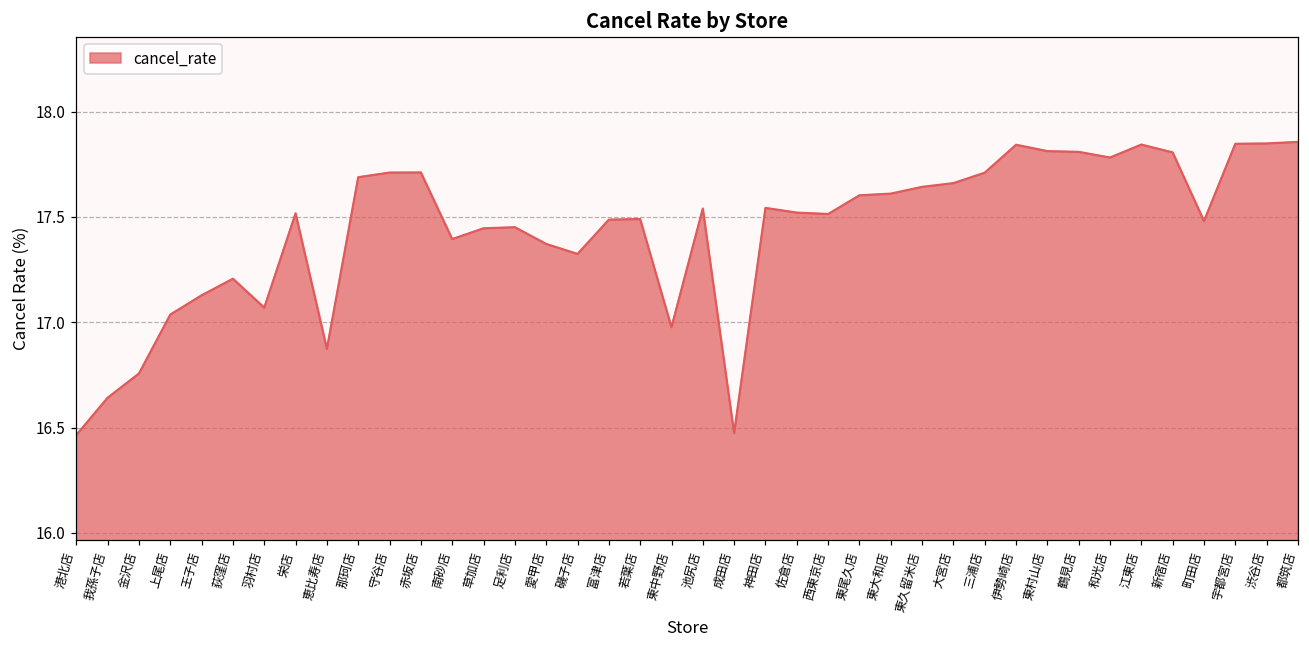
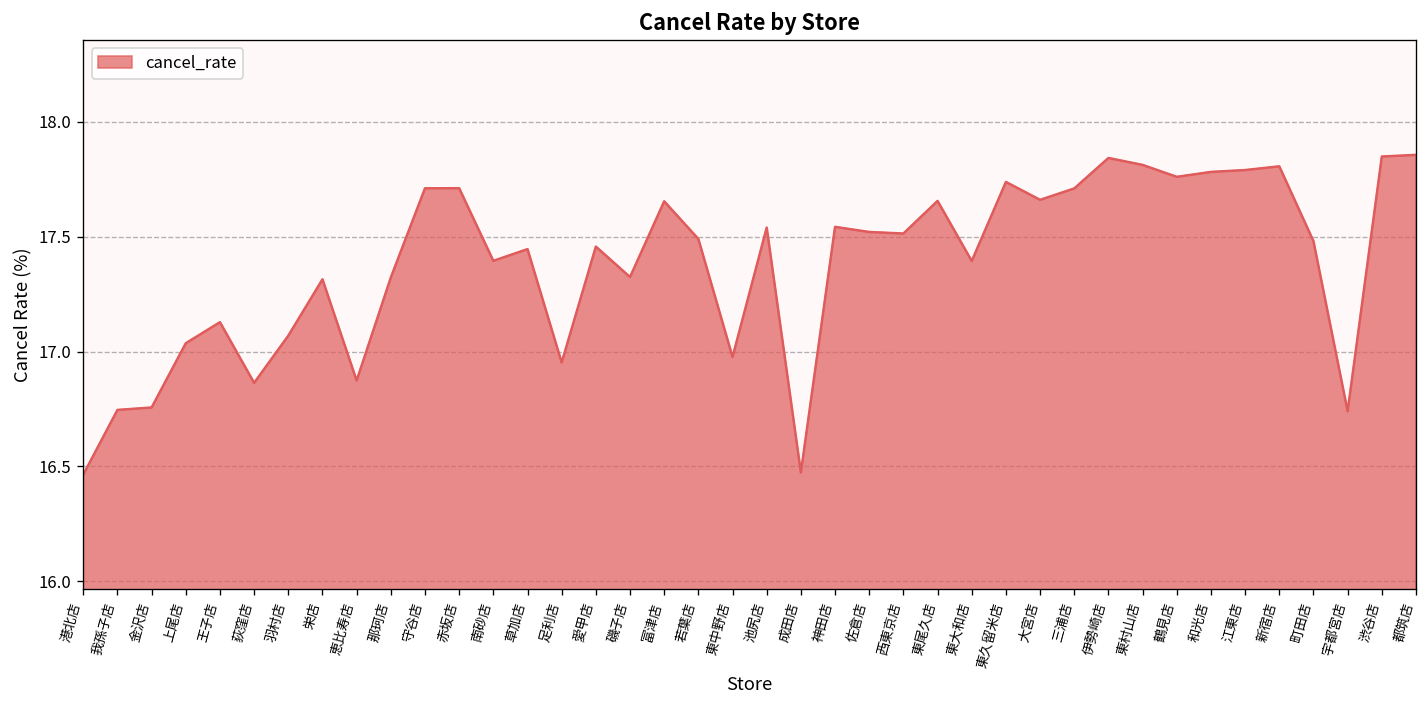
我孫子店: 16.64 -> 16.75
荻窪店: 17.21 -> 16.86
栄店: 17.52 -> 17.31
那珂店: 17.69 -> 17.32
足利店: 17.45 -> 16.95
愛甲店: 17.37 -> 17.46
富津店: 17.49 -> 17.65
東尾久店: 17.60 -> 17.66
東大和店: 17.61 -> 17.39
東久留米店: 17.64 -> 17.74
鶴見店: 17.81 -> 17.76
江東店: 17.84 -> 17.79
宇都宮店: 17.85 -> 16.74
